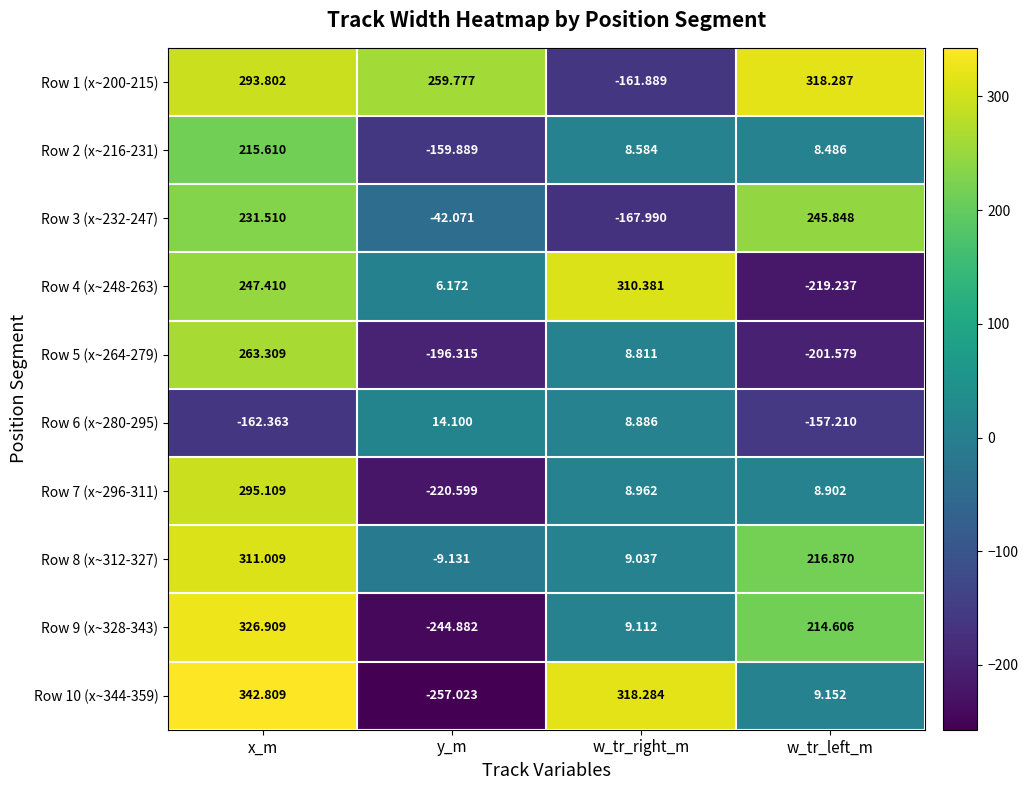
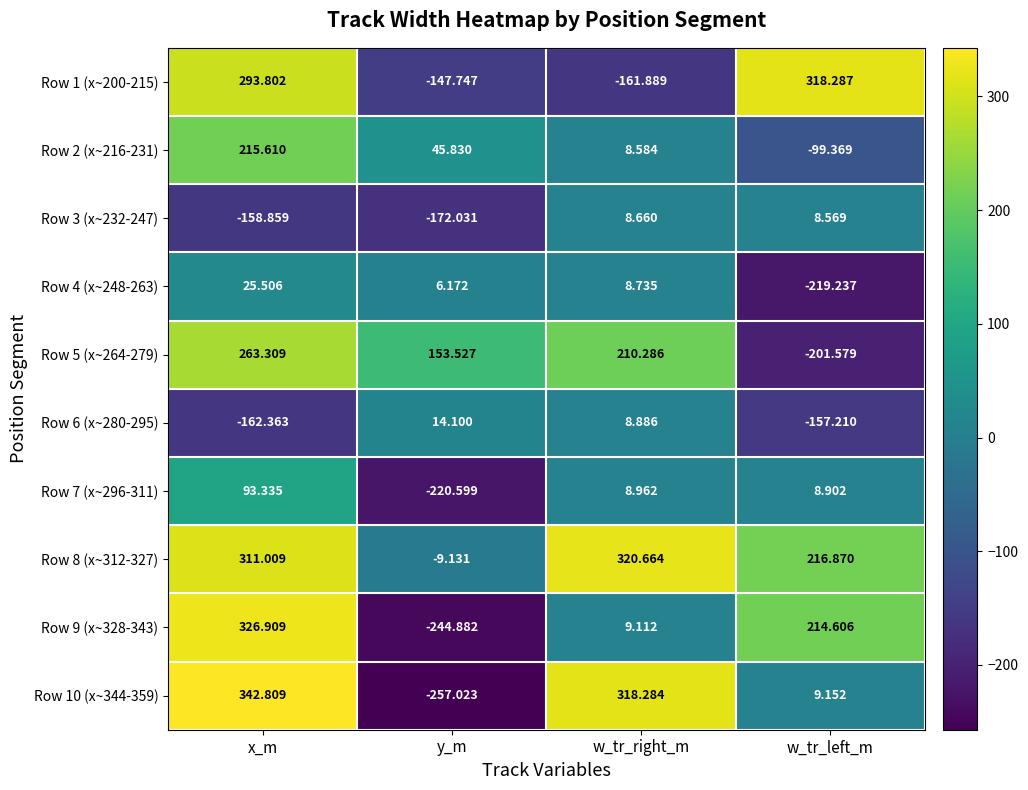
Row 1 (x~200-215), y_m: 259.777 -> -147.747
Row 2 (x~216-231), y_m: -159.889 -> 45.830
Row 2 (x~216-231), w_tr_left_m: 8.486 -> -99.369
Row 3 (x~232-247), x_m: 231.510 -> -158.859
Row 3 (x~232-247), y_m: -42.071 -> -172.031
Row 3 (x~232-247), w_tr_right_m: -167.990 -> 8.660
Row 3 (x~232-247), w_tr_left_m: 245.848 -> 8.569
Row 4 (x~248-263), x_m: 247.410 -> 25.506
Row 4 (x~248-263), w_tr_right_m: 310.381 -> 8.735
Row 5 (x~264-279), y_m: -196.315 -> 153.527
Row 5 (x~264-279), w_tr_right_m: 8.811 -> 210.286
Row 7 (x~296-311), x_m: 295.109 -> 93.335
Row 8 (x~312-327), w_tr_right_m: 9.037 -> 320.664
